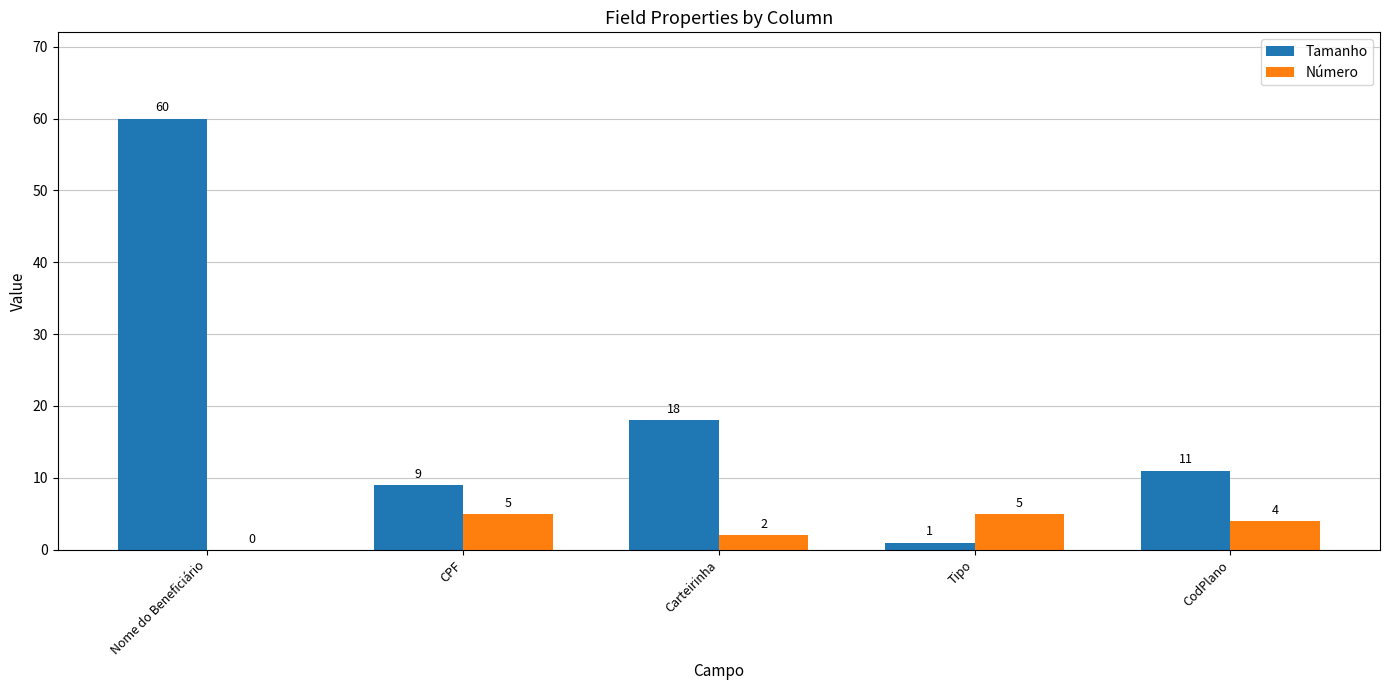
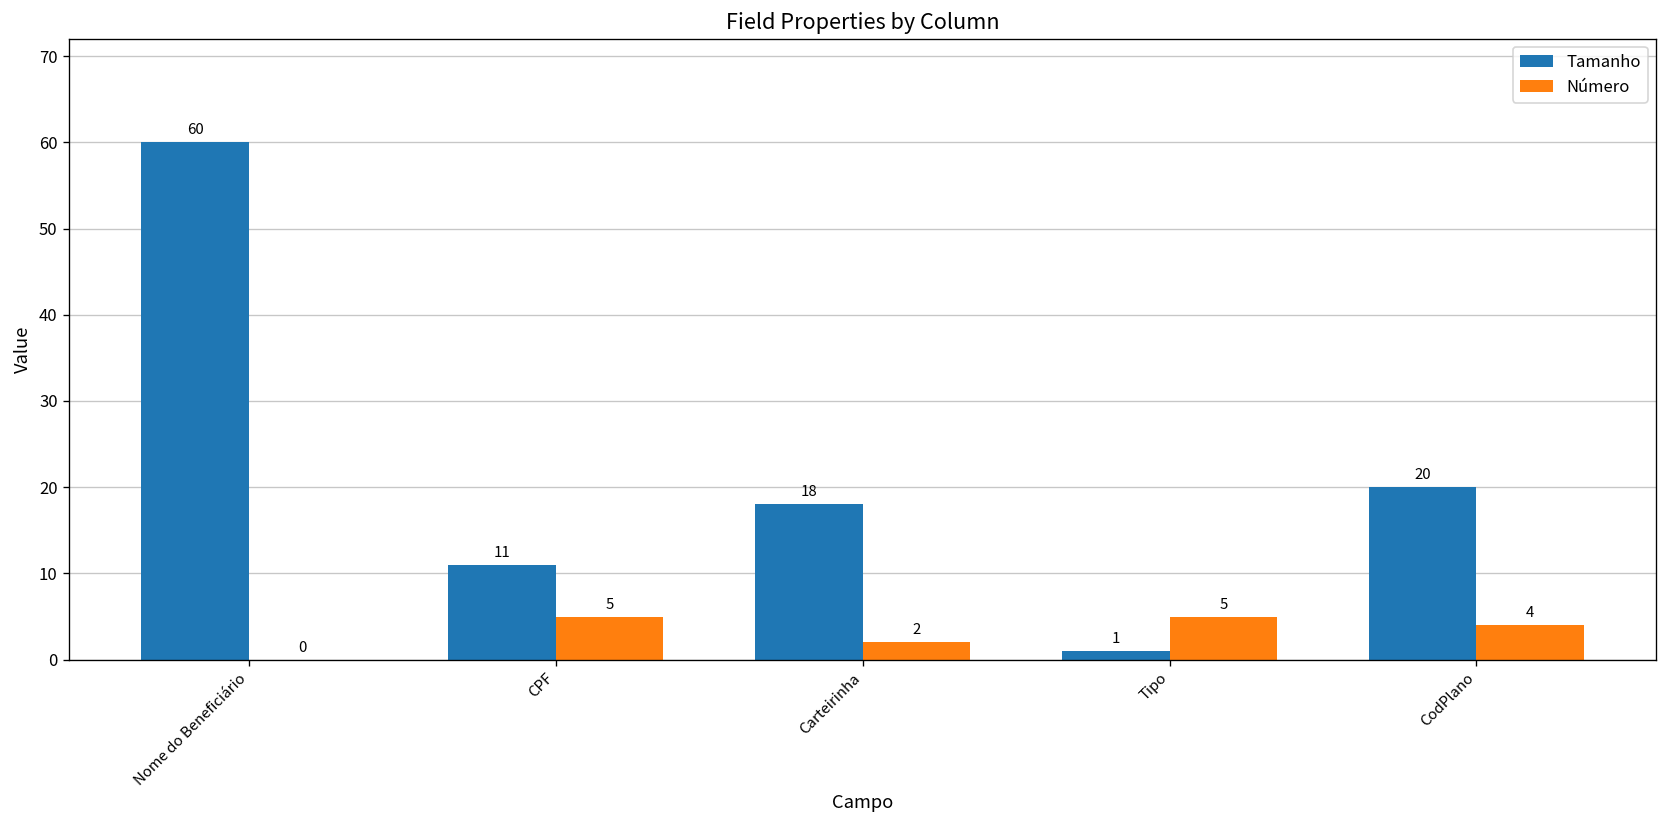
Tamanho, CPF: 9 -> 11
Tamanho, CodPlano: 11 -> 20
